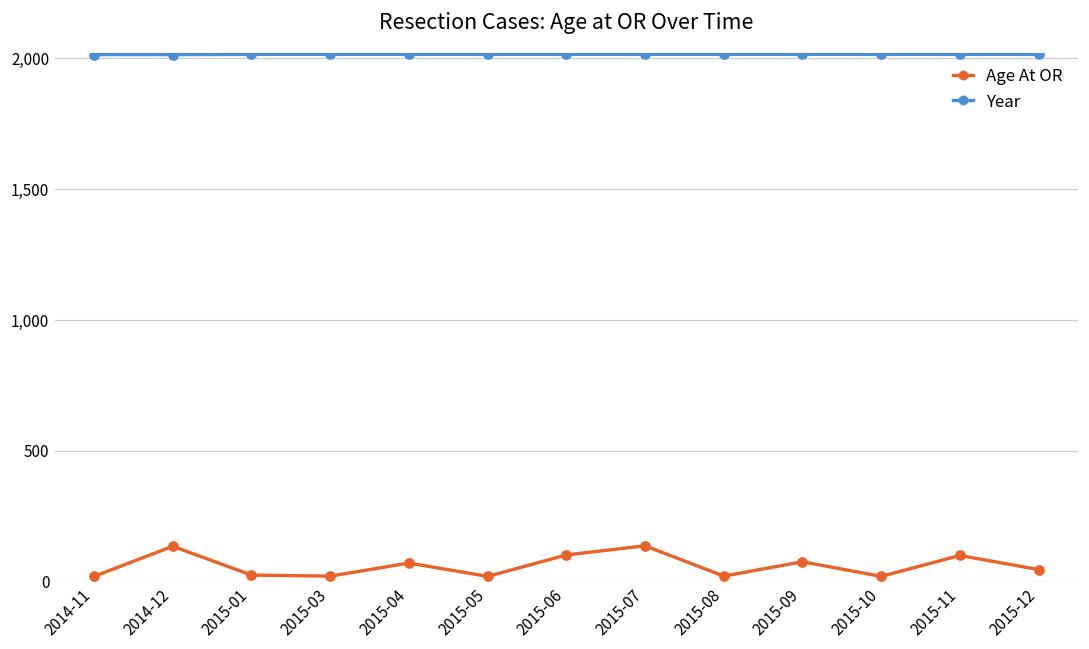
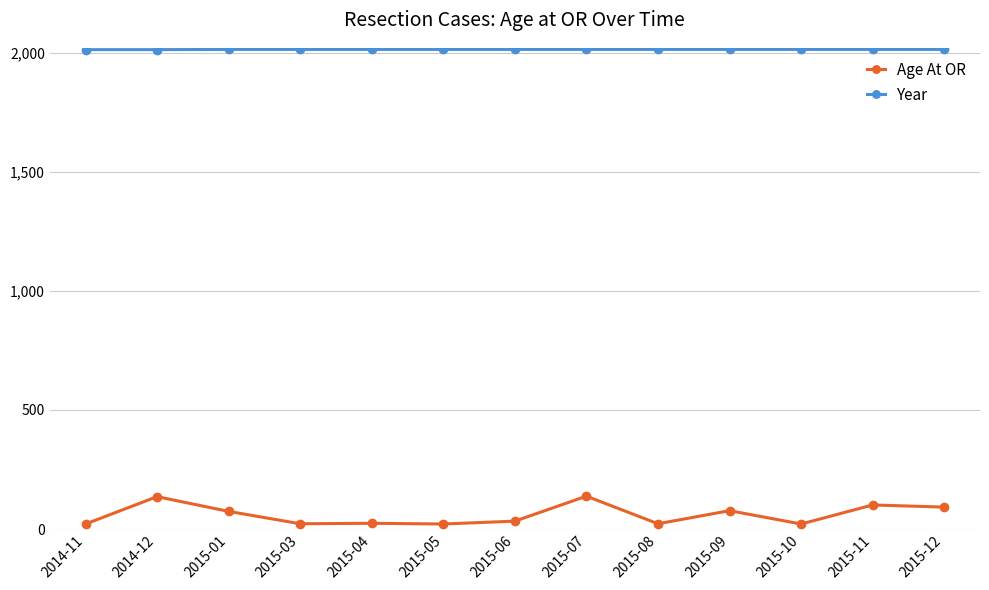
Age At OR, 2015-01: 30 -> 70
Age At OR, 2015-04: 70 -> 20
Age At OR, 2015-06: 100 -> 30
Age At OR, 2015-12: 50 -> 90
